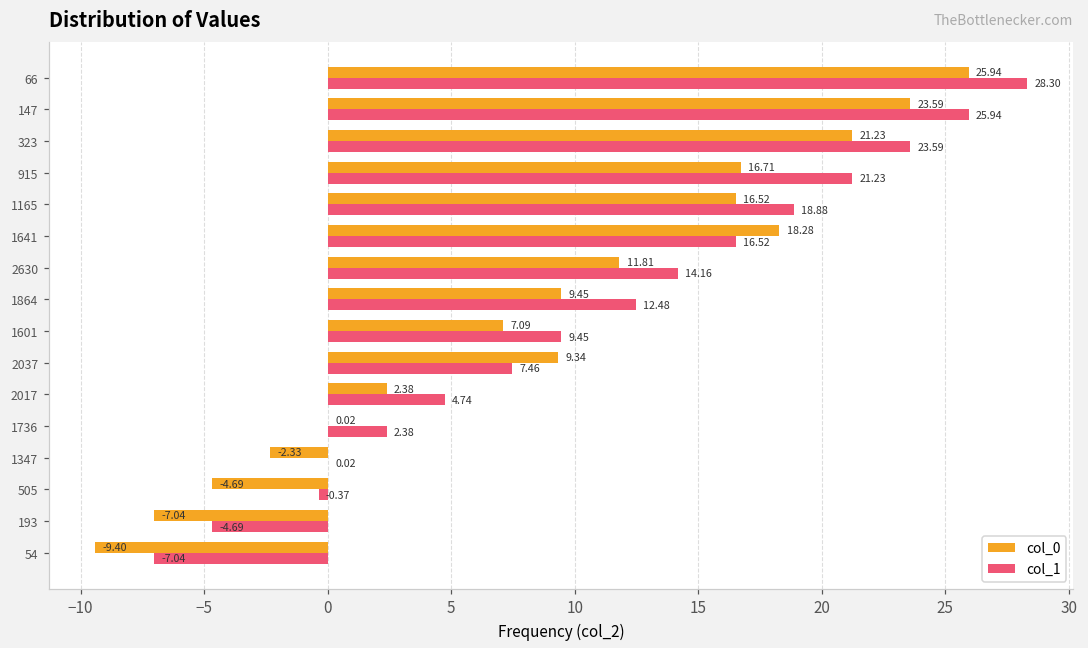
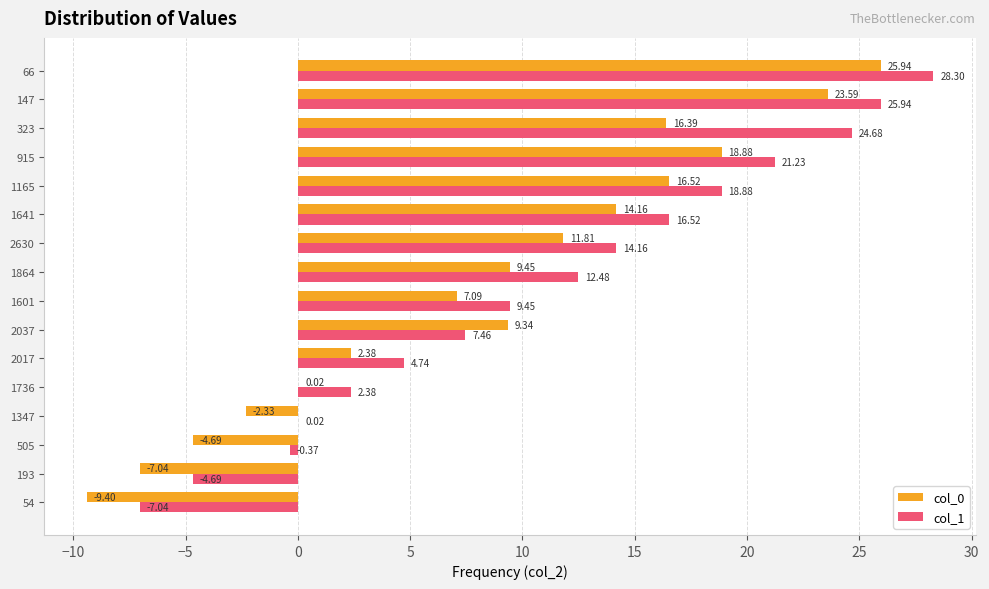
col_0, 323: 21.23 -> 16.39
col_1, 323: 23.59 -> 24.68
col_0, 915: 16.71 -> 18.88
col_0, 1641: 18.28 -> 14.16
